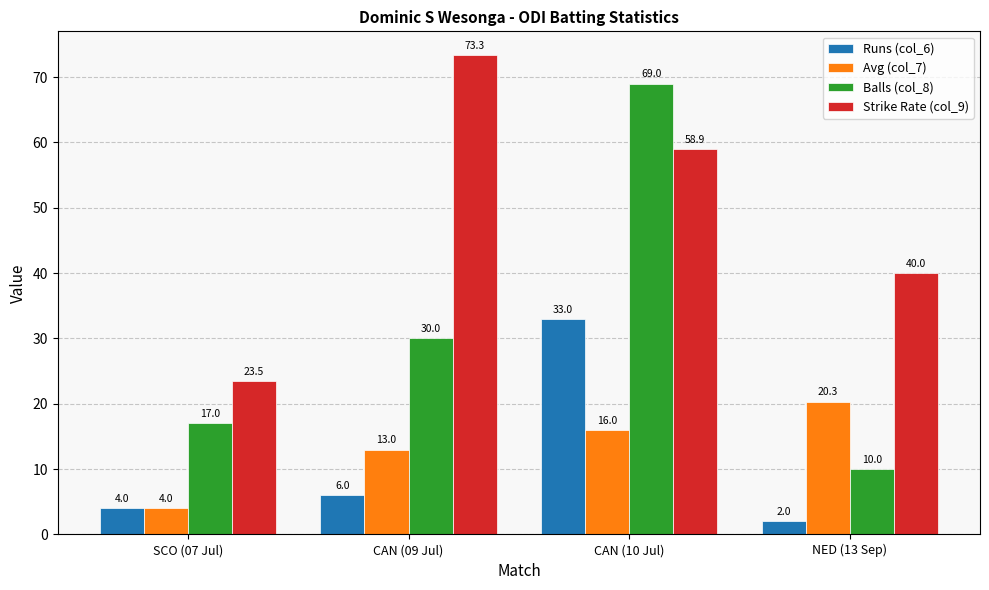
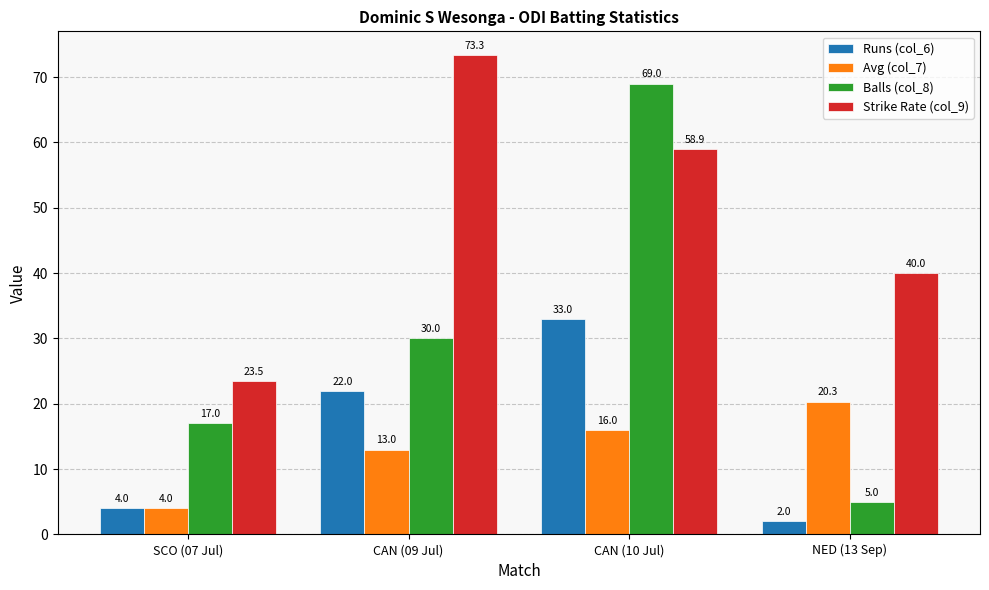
Runs (col_6), CAN (09 Jul): 6.0 -> 22.0
Balls (col_8), NED (13 Sep): 10.0 -> 5.0
